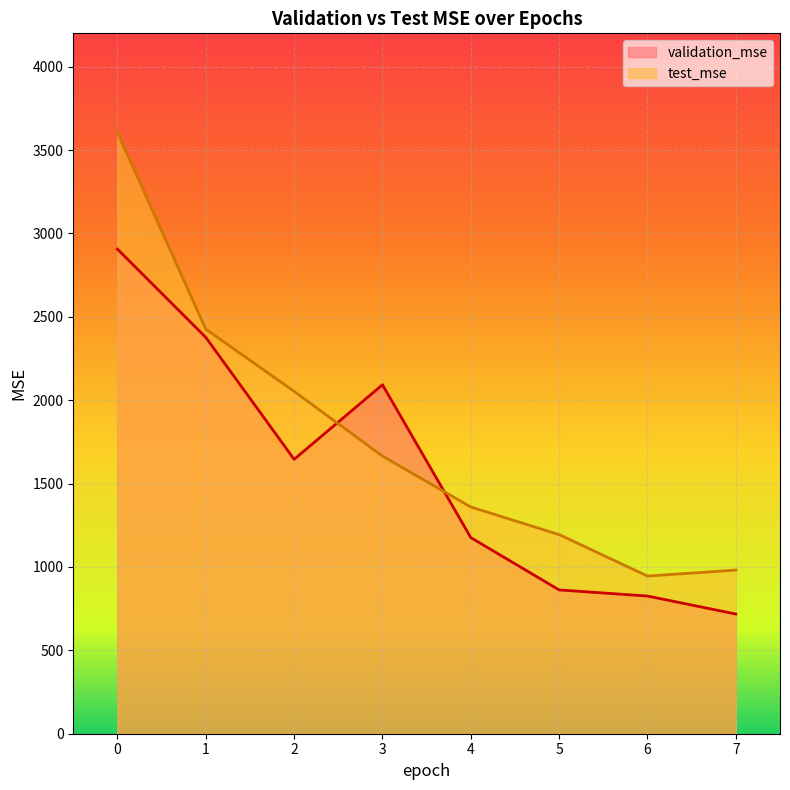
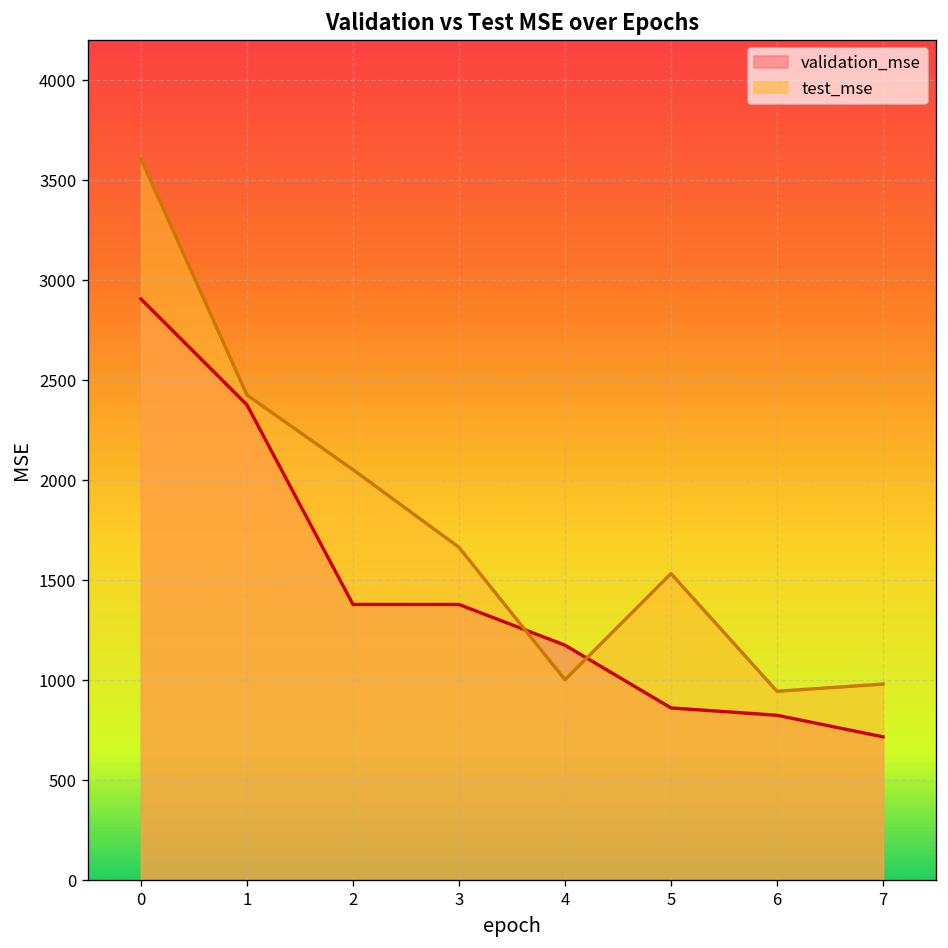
validation_mse, 2: 1650 -> 1380
validation_mse, 3: 2090 -> 1380
test_mse, 4: 1360 -> 1000
test_mse, 5: 1190 -> 1530
